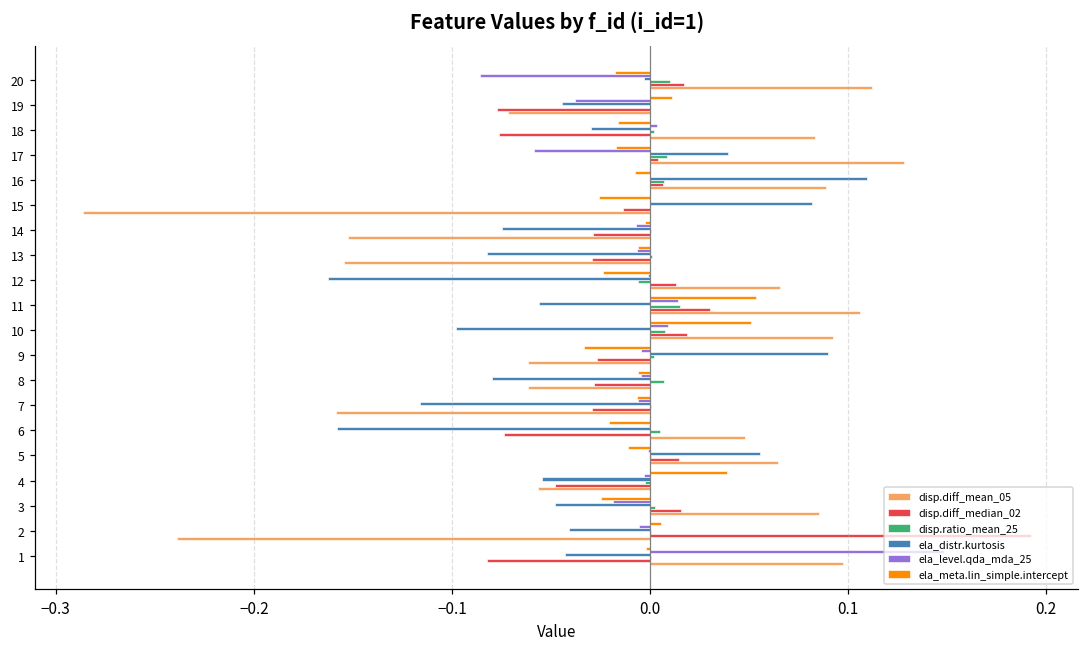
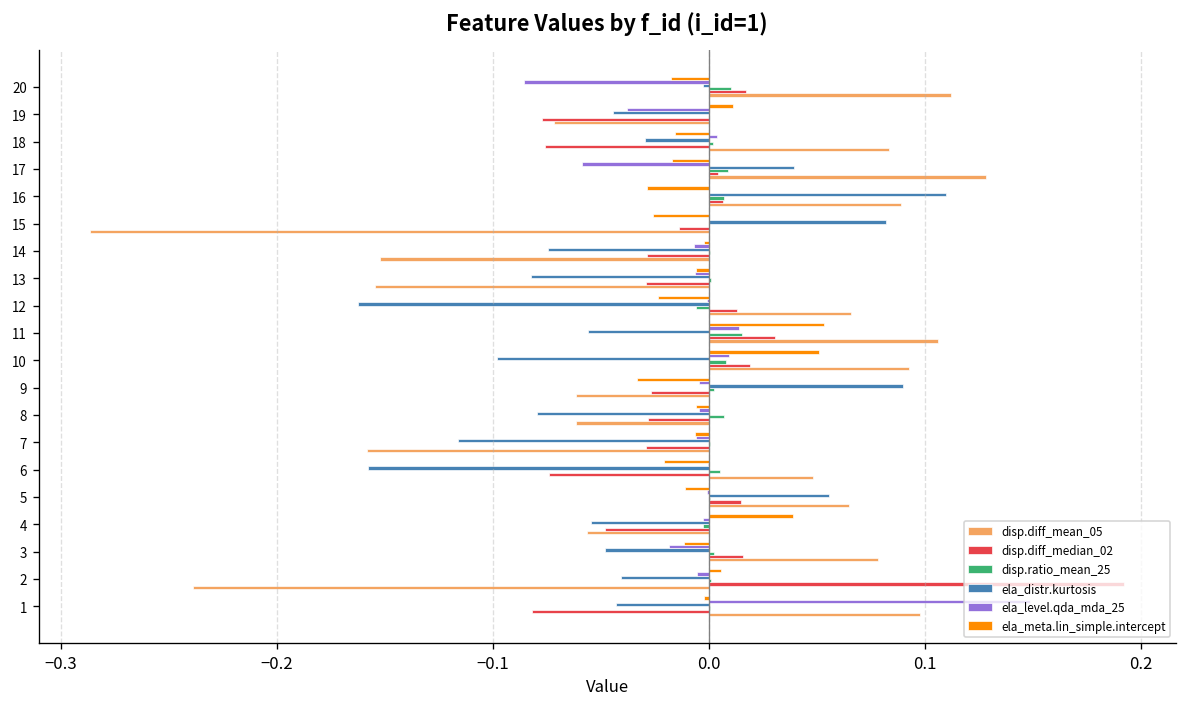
ela_meta.lin_simple.intercept, 16: -0.008 -> -0.029
ela_meta.lin_simple.intercept, 3: -0.025 -> -0.011
disp.diff_mean_05, 3: 0.085 -> 0.078
